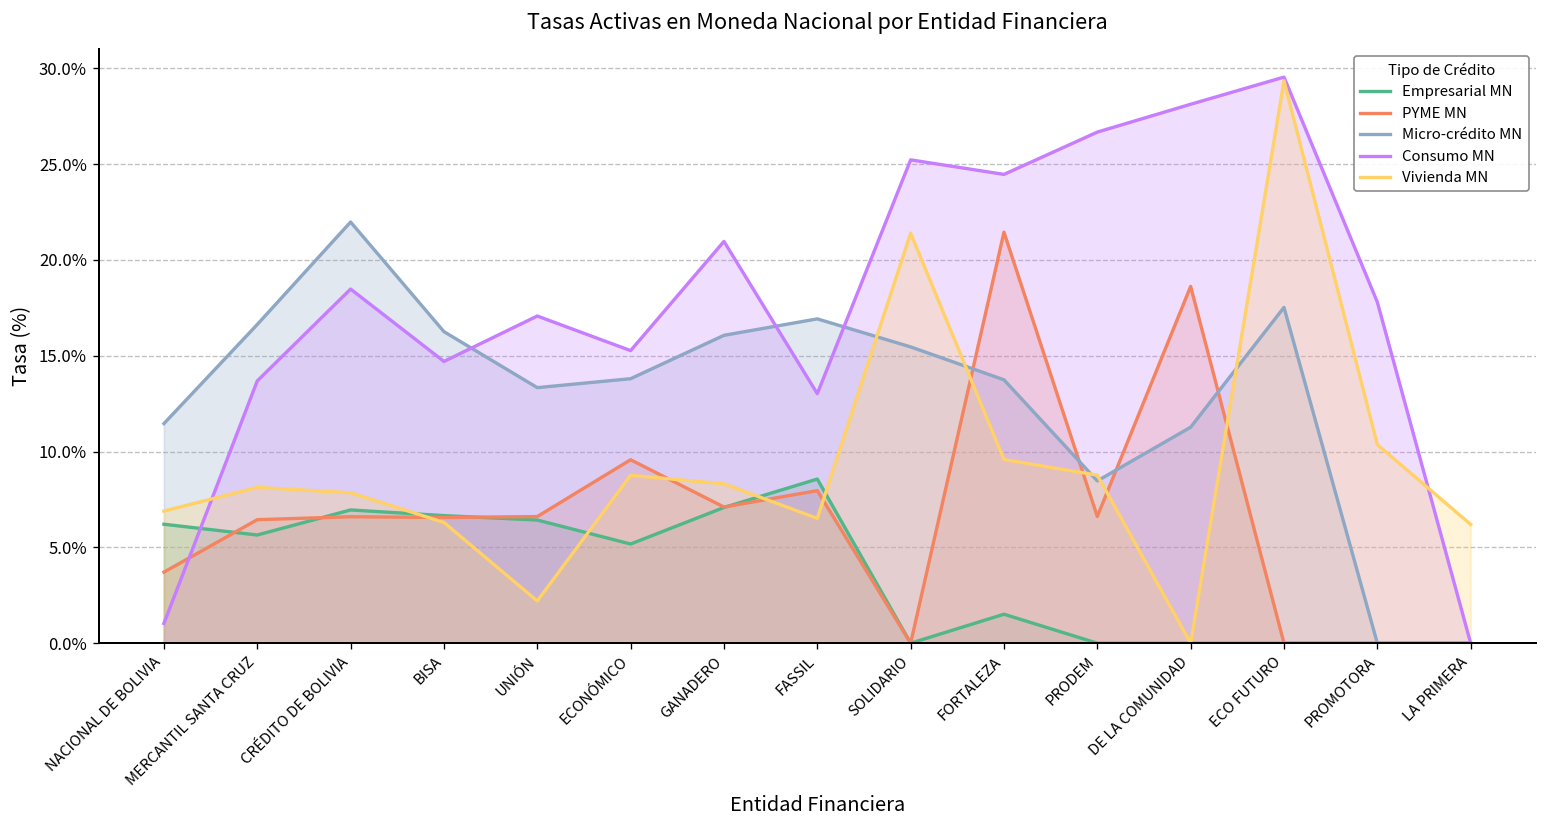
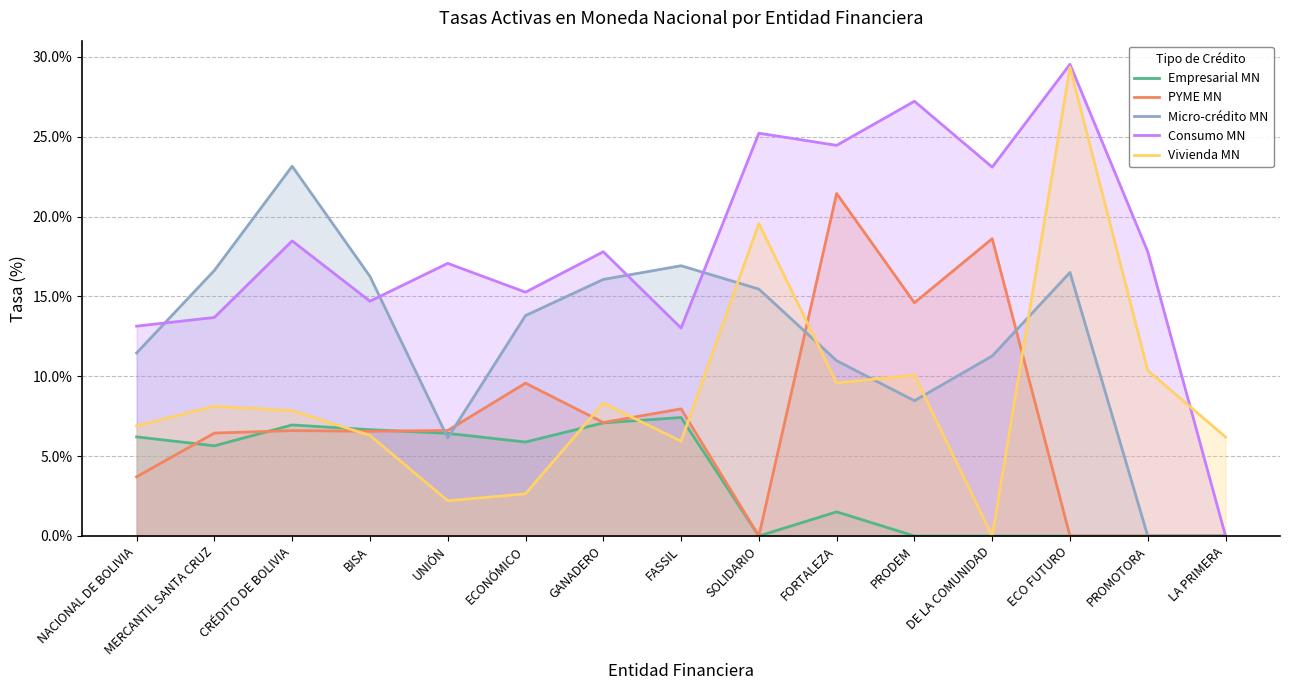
Consumo MN, NACIONAL DE BOLIVIA: 1.0% -> 13.1%
Micro-crédito MN, CRÉDITO DE BOLIVIA: 22.0% -> 23.1%
Micro-crédito MN, UNIÓN: 13.3% -> 6.1%
Empresarial MN, ECONÓMICO: 5.2% -> 5.9%
Vivienda MN, ECONÓMICO: 8.8% -> 2.6%
Consumo MN, GANADERO: 21.0% -> 17.8%
Empresarial MN, FASSIL: 8.6% -> 7.4%
Vivienda MN, FASSIL: 6.5% -> 5.9%
Vivienda MN, SOLIDARIO: 21.4% -> 19.6%
Micro-crédito MN, FORTALEZA: 13.7% -> 11.0%
PYME MN, PRODEM: 6.6% -> 14.6%
Consumo MN, PRODEM: 26.7% -> 27.2%
Vivienda MN, PRODEM: 8.8% -> 10.1%
Consumo MN, DE LA COMUNIDAD: 28.1% -> 23.1%
Micro-crédito MN, ECO FUTURO: 17.5% -> 16.5%
